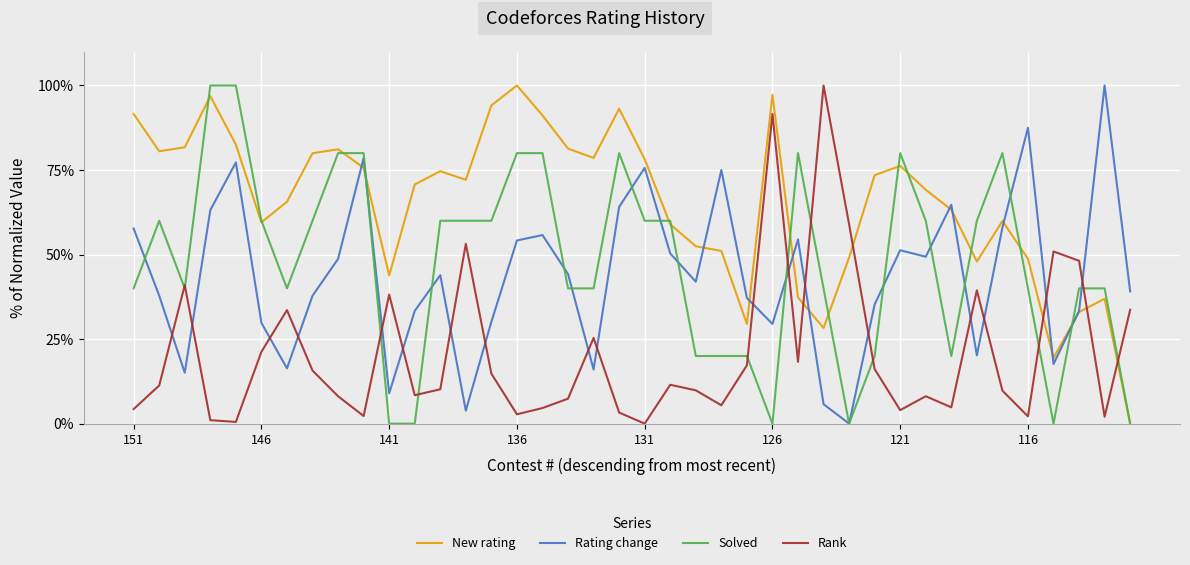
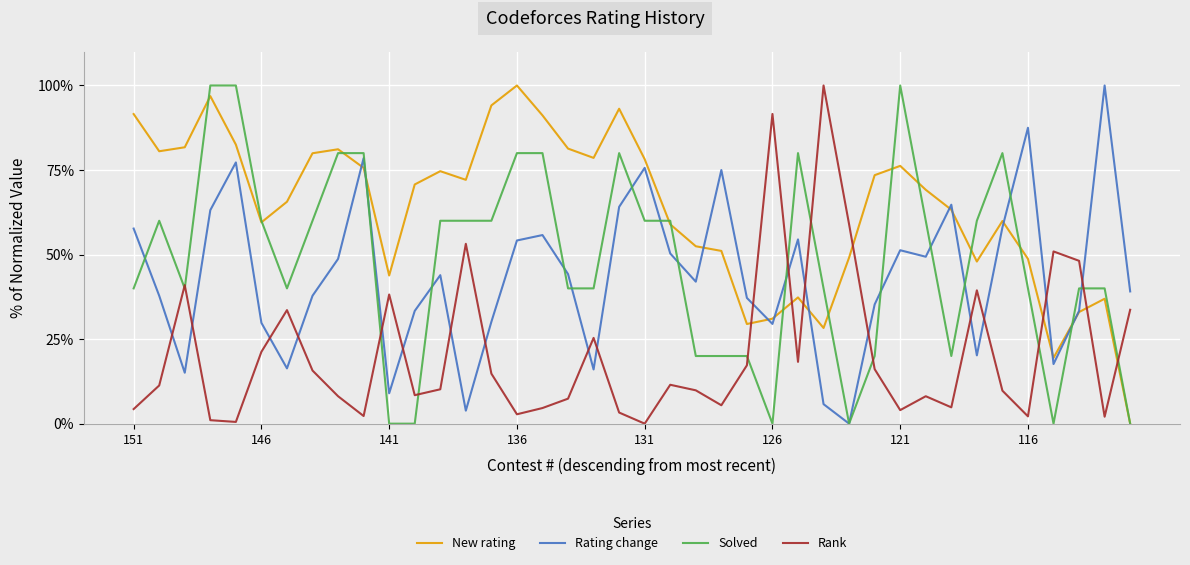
New rating, 126: 97% -> 31%
Solved, 121: 80% -> 100%
